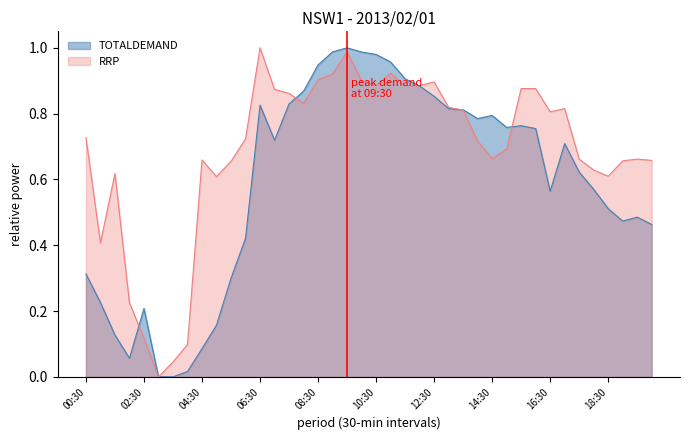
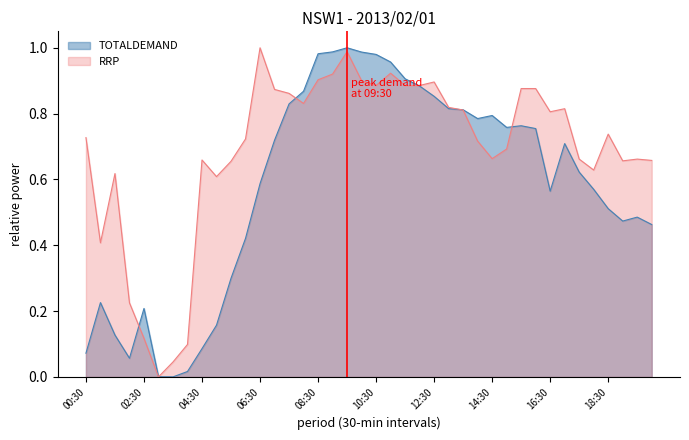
TOTALDEMAND, 00:30: 0.31 -> 0.07
TOTALDEMAND, 06:30: 0.83 -> 0.59
TOTALDEMAND, 08:30: 0.95 -> 0.98
RRP, 18:30: 0.61 -> 0.74
